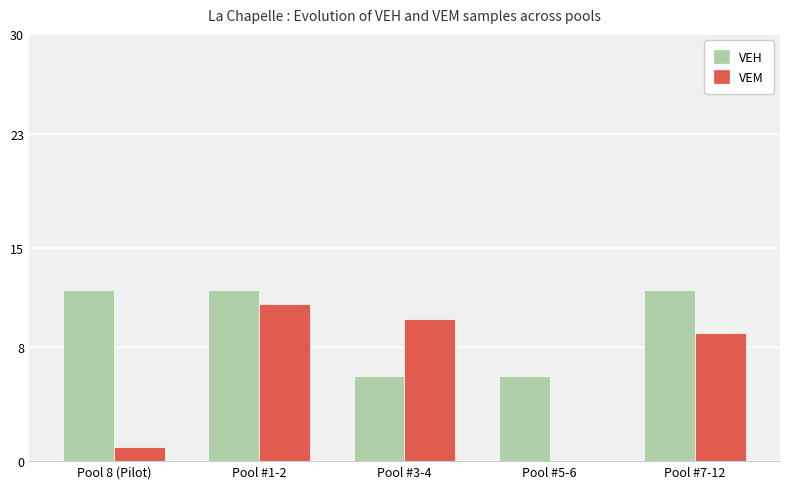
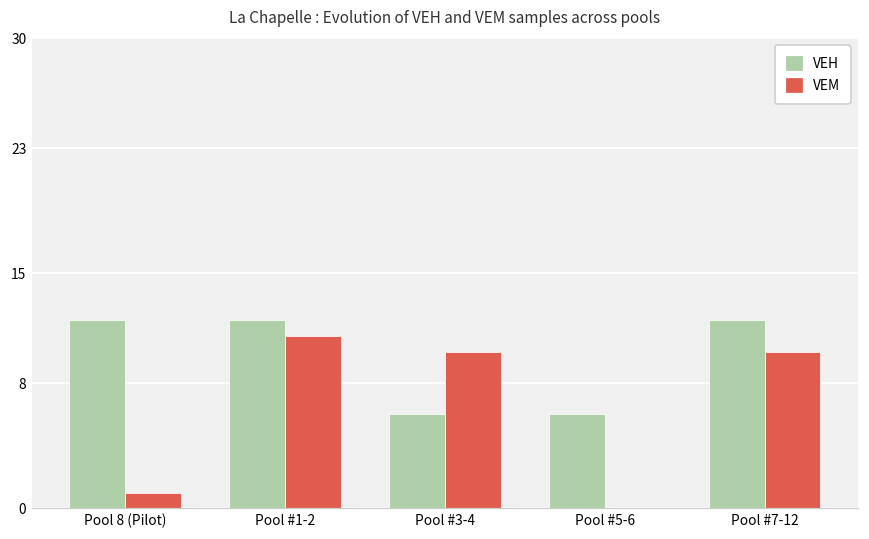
VEM, Pool #7-12: 9 -> 10
